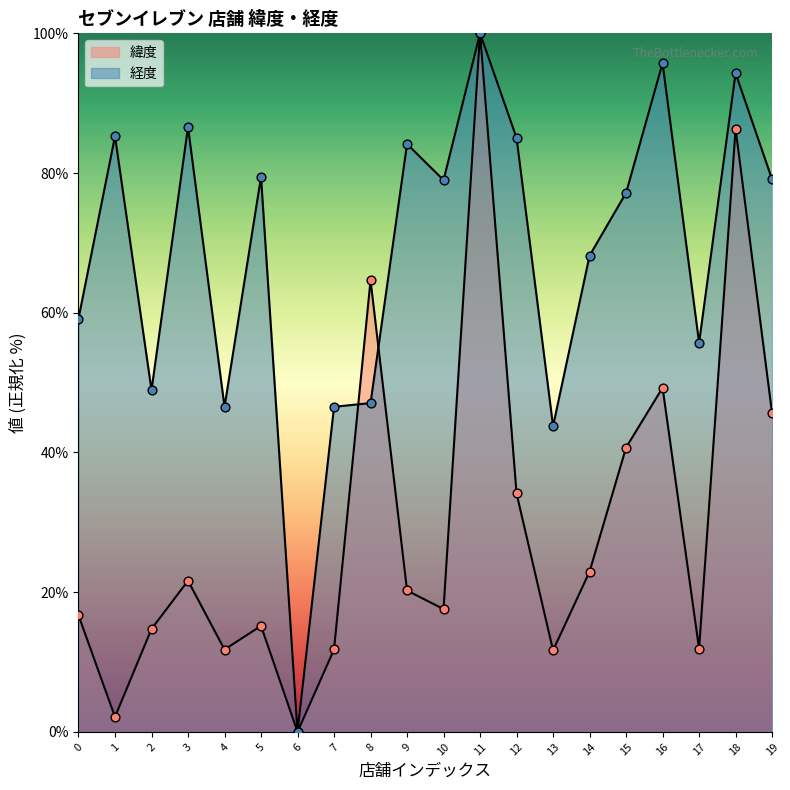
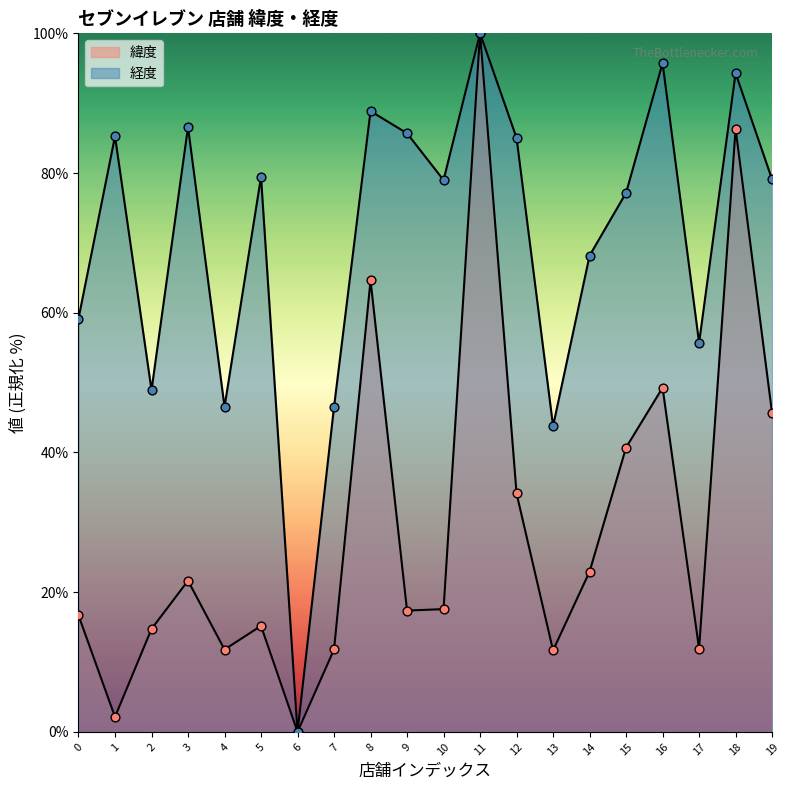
経度, 8: 47% -> 89%
緯度, 9: 20% -> 17%
経度, 9: 84% -> 86%
